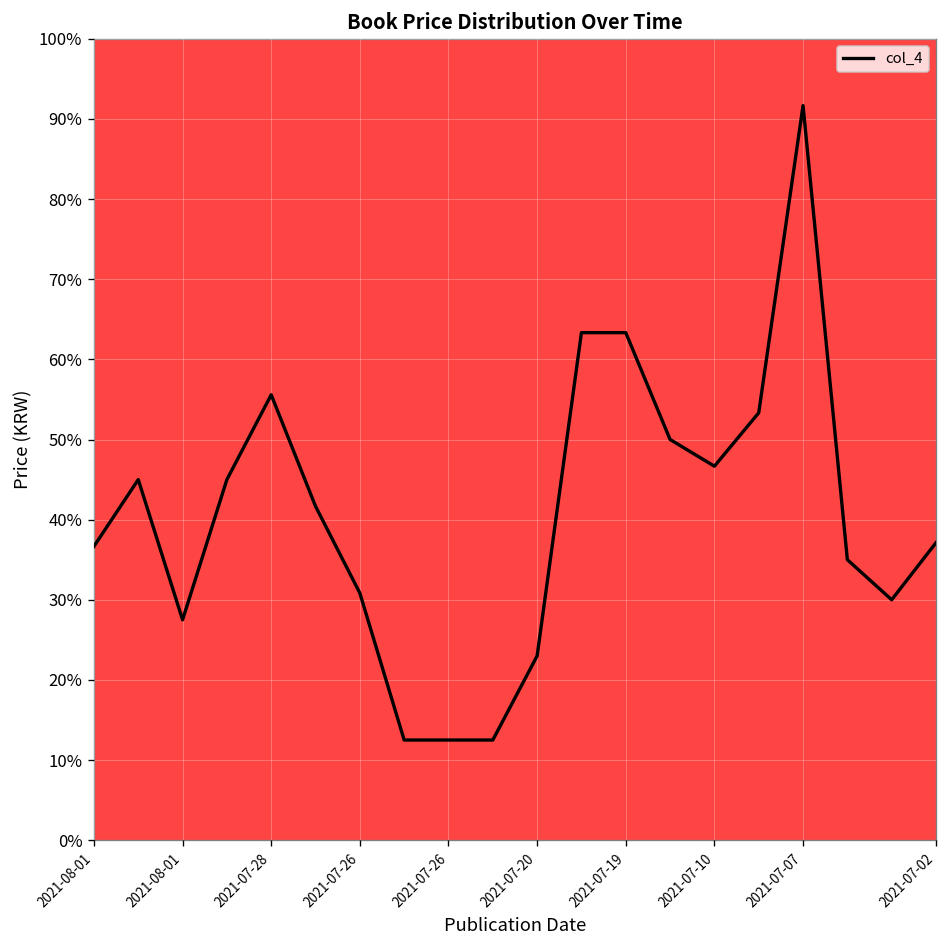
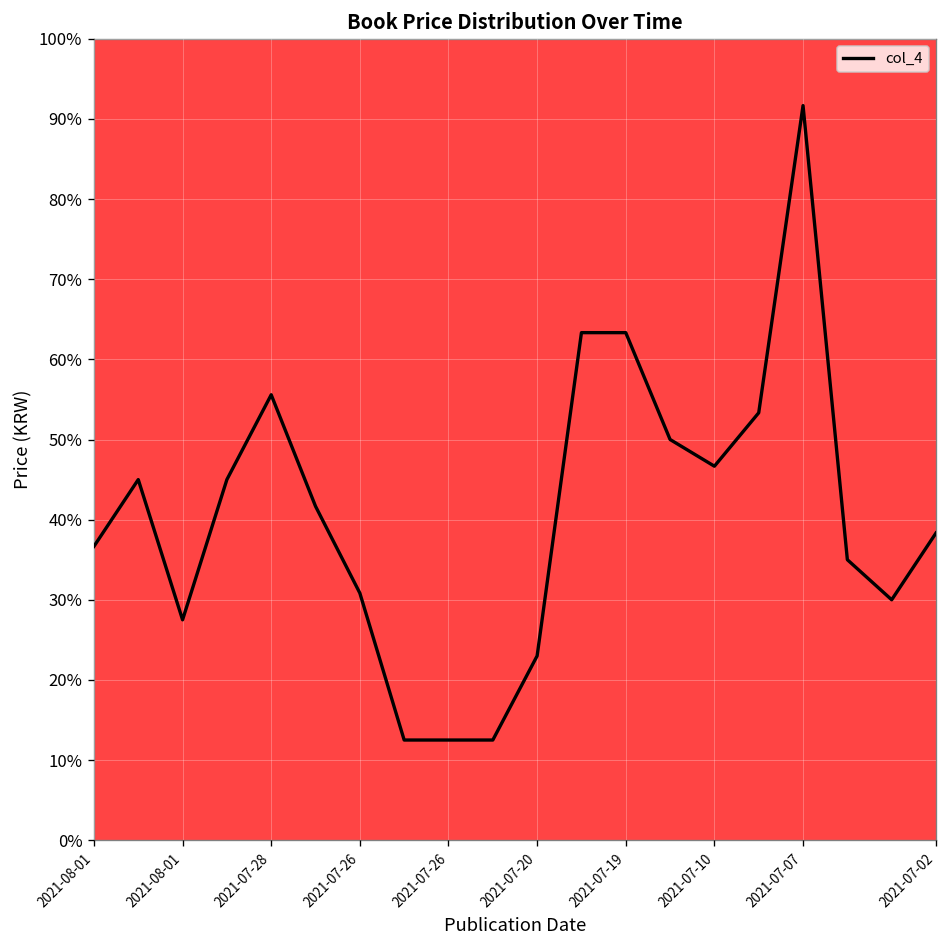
2021-07-02: 37% -> 38%
